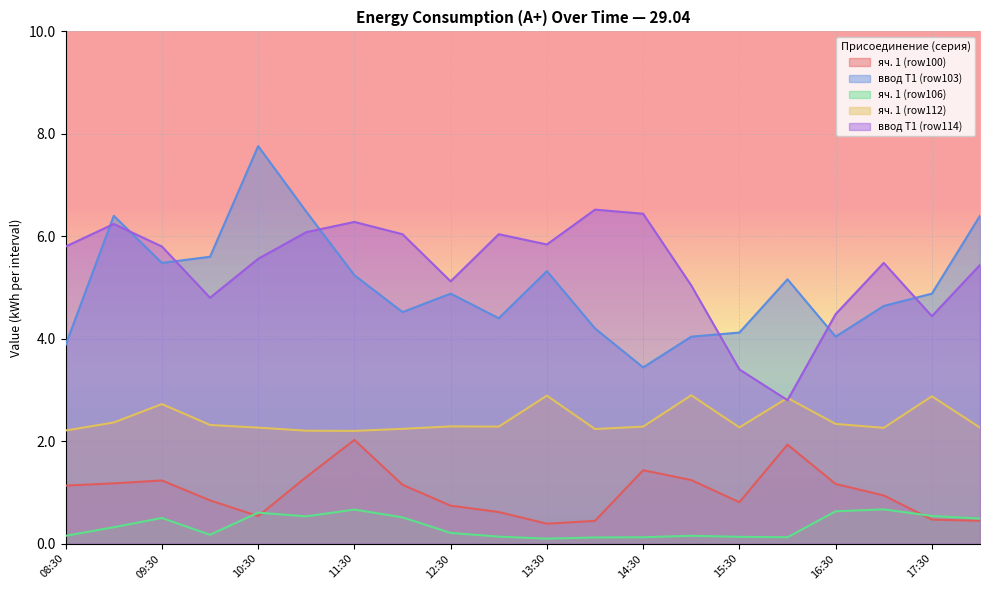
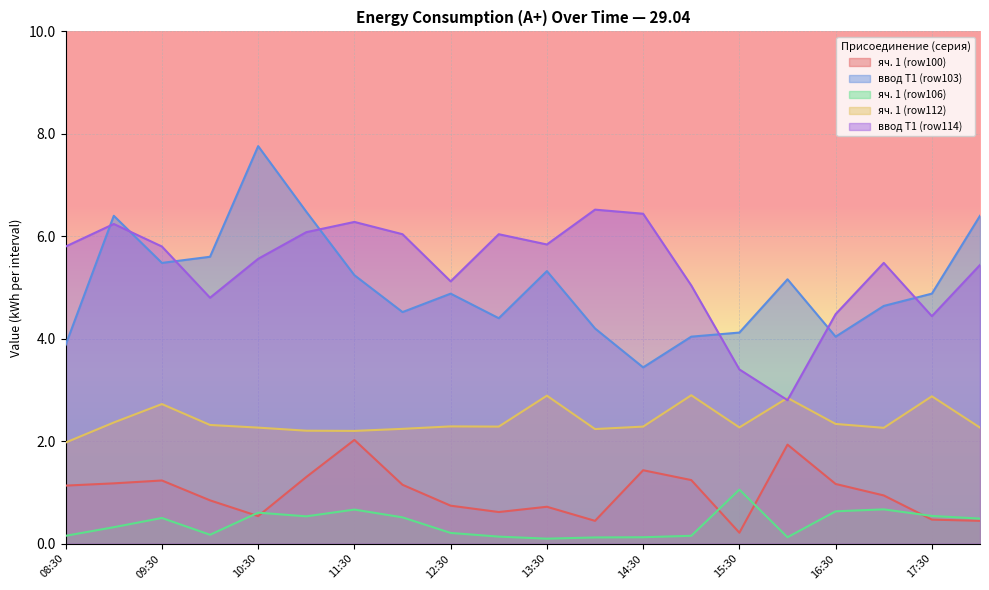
яч. 1 (row112), 08:30: 2.2 -> 2.0
яч. 1 (row100), 13:30: 0.4 -> 0.7
яч. 1 (row100), 15:30: 0.8 -> 0.2
яч. 1 (row106), 15:30: 0.1 -> 1.1
